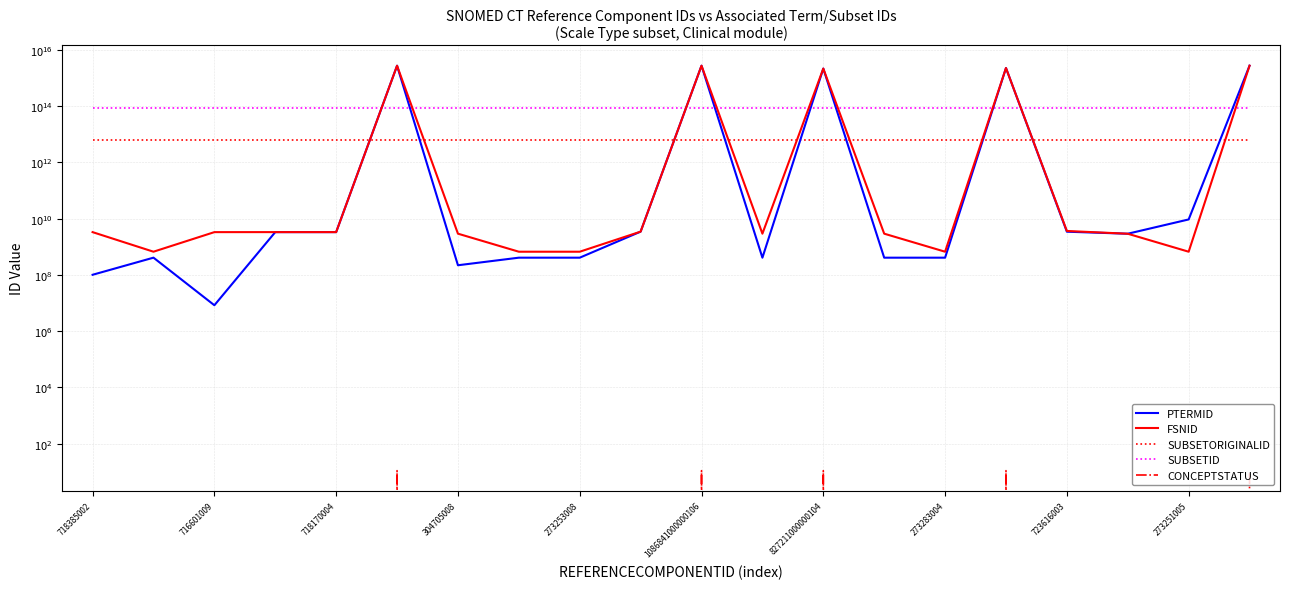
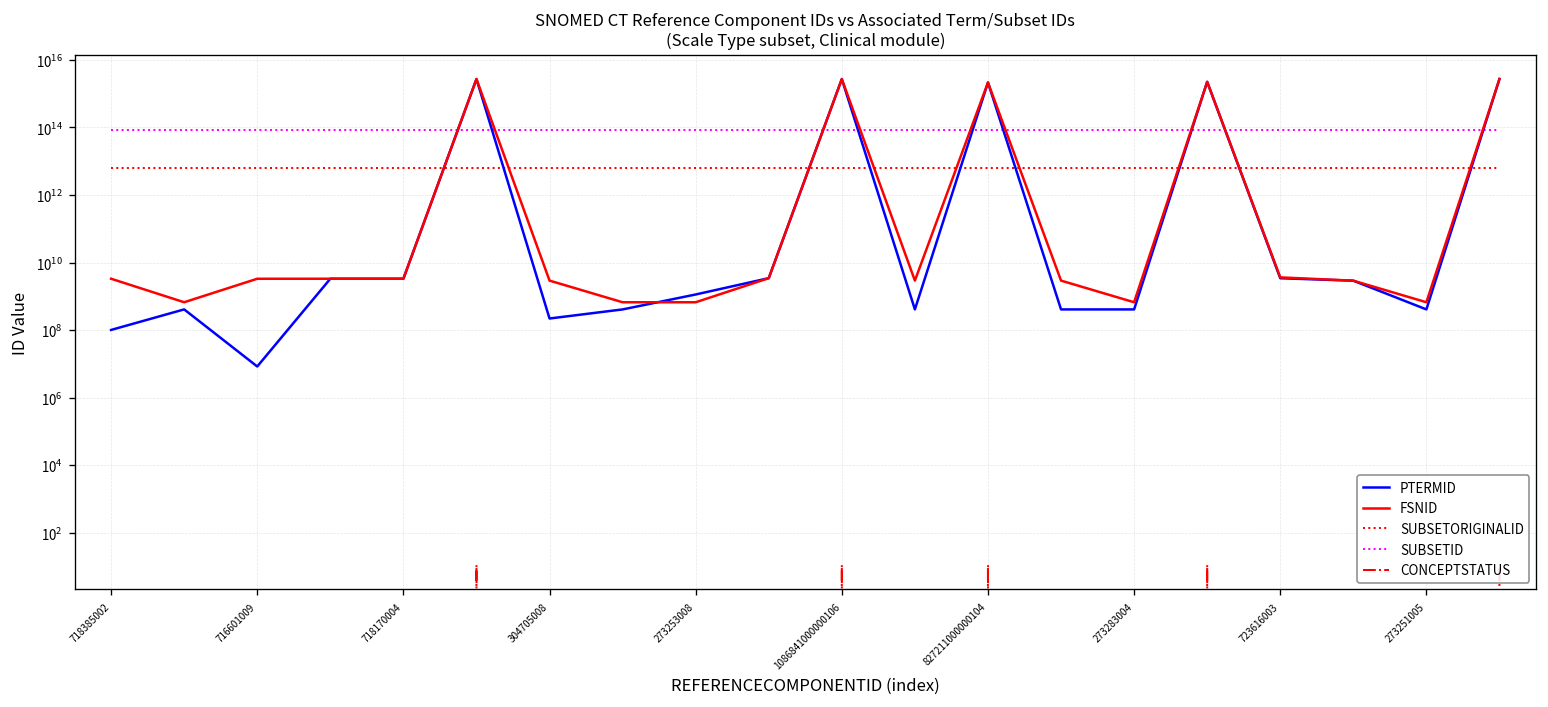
PTERMID, 273253008: 400000000 -> 1100000000
PTERMID, 273251005: 9000000000 -> 400000000
